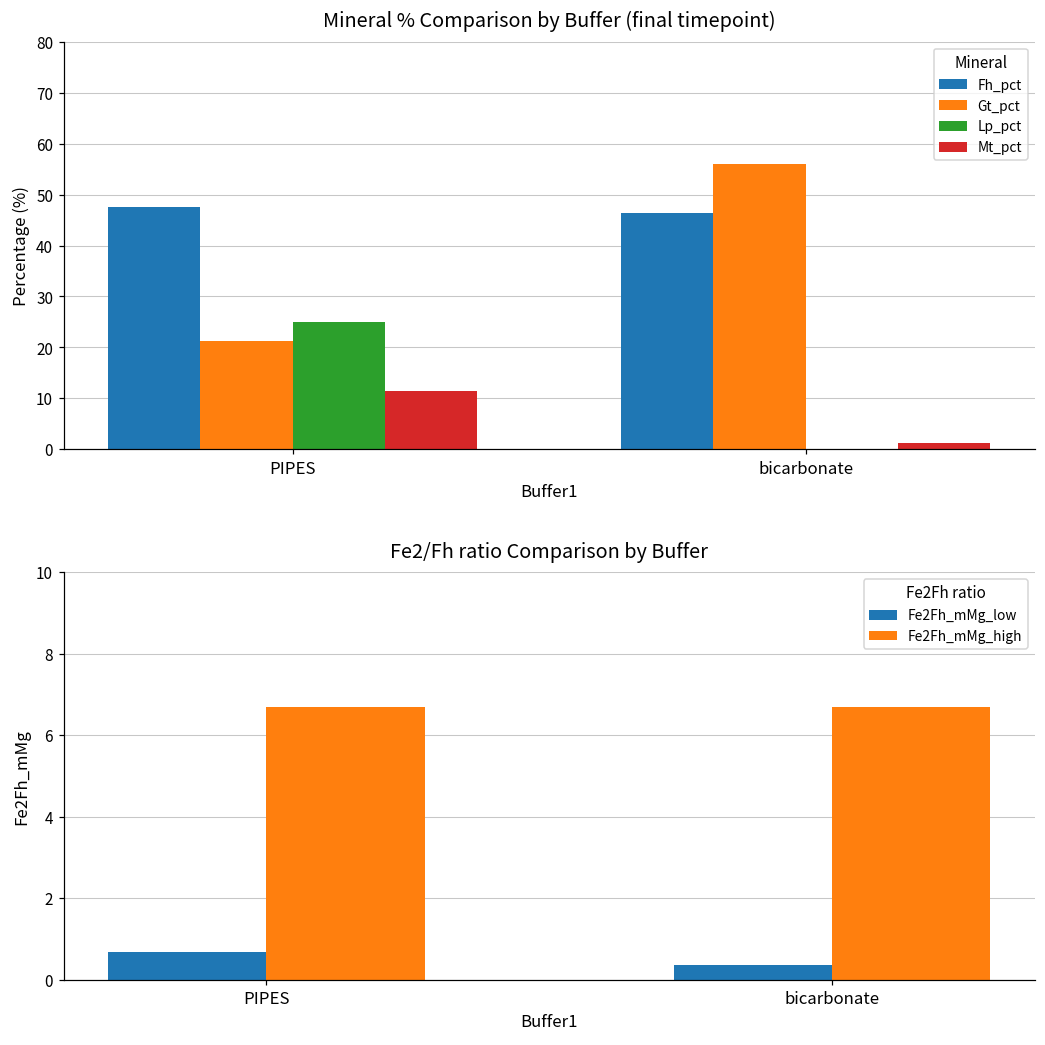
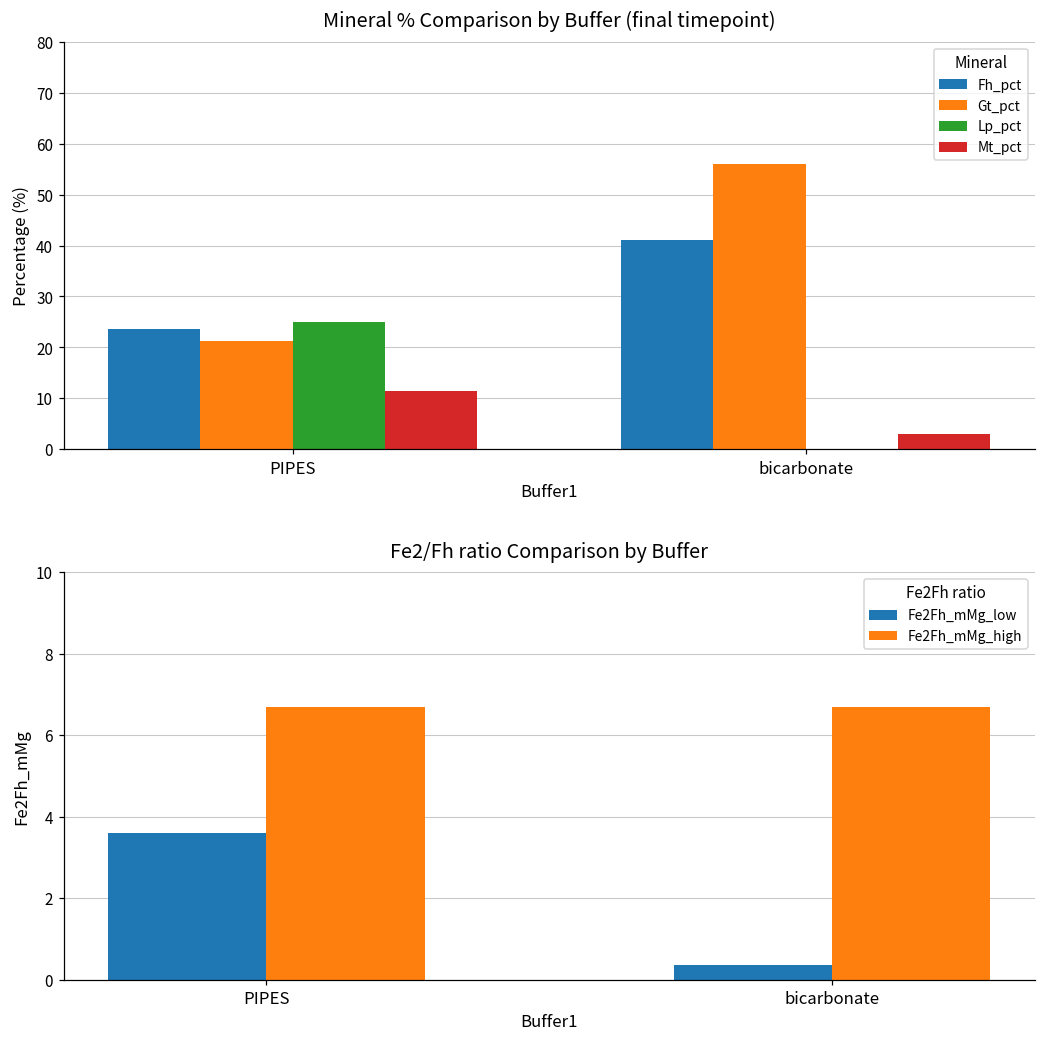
Mineral % Comparison by Buffer (final timepoint), Fh_pct, PIPES: 48 -> 24
Mineral % Comparison by Buffer (final timepoint), Fh_pct, bicarbonate: 46 -> 41
Mineral % Comparison by Buffer (final timepoint), Mt_pct, bicarbonate: 1 -> 3
Fe2/Fh ratio Comparison by Buffer, Fe2Fh_mMg_low, PIPES: 0.7 -> 3.6
